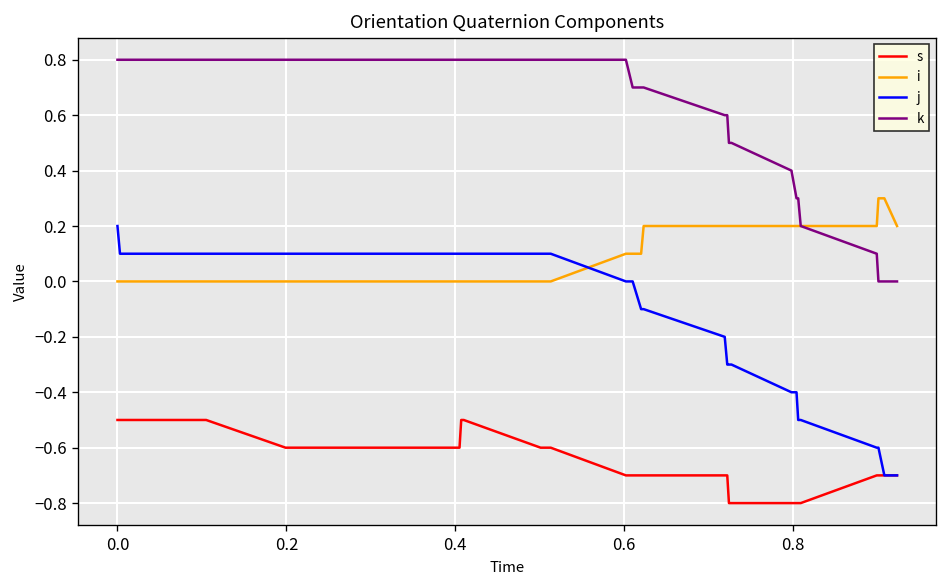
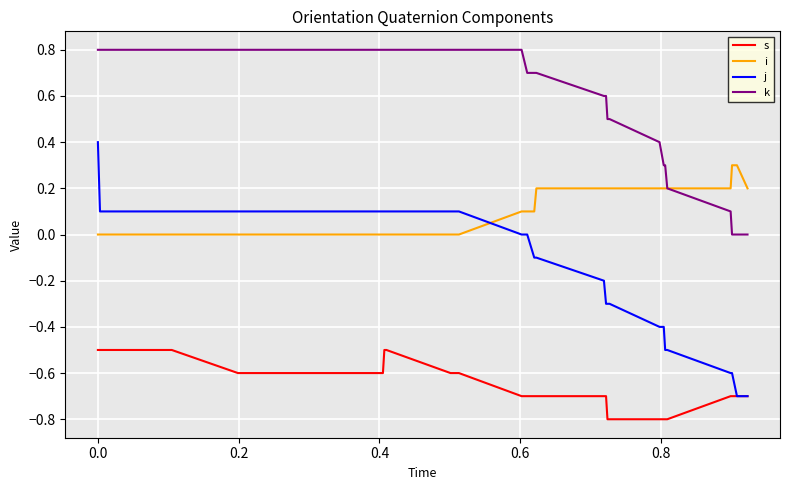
j, 0.0: 0.2 -> 0.4
